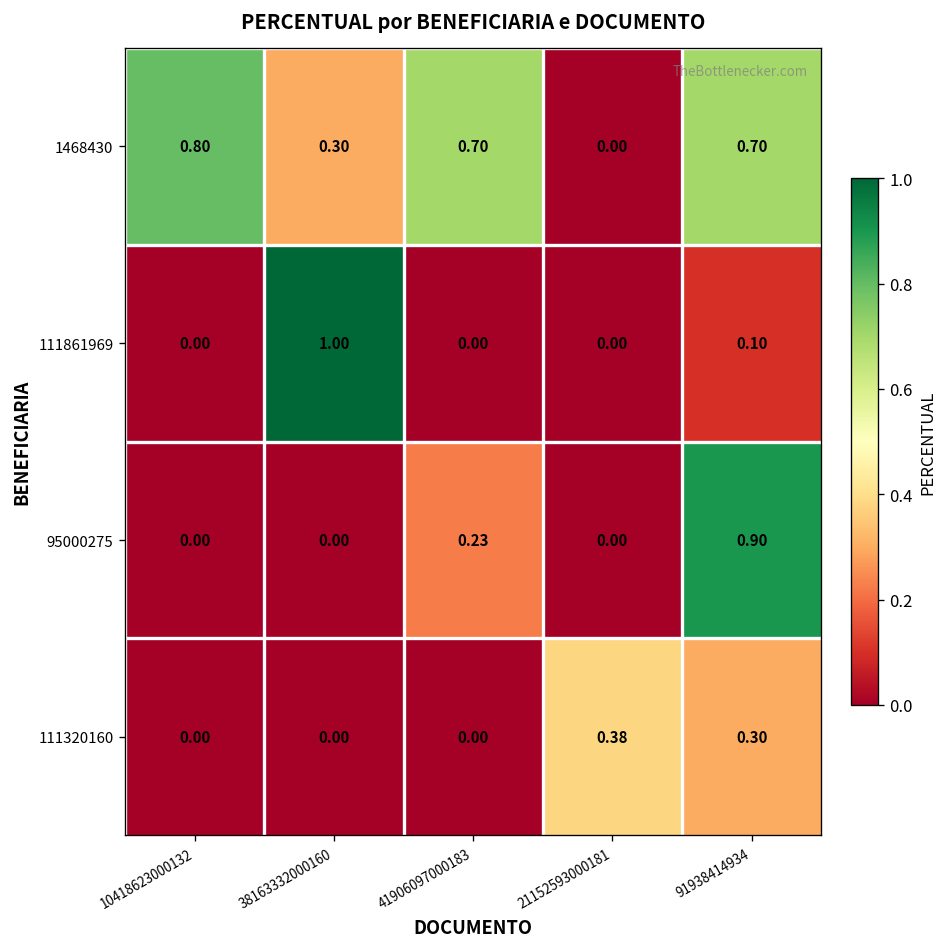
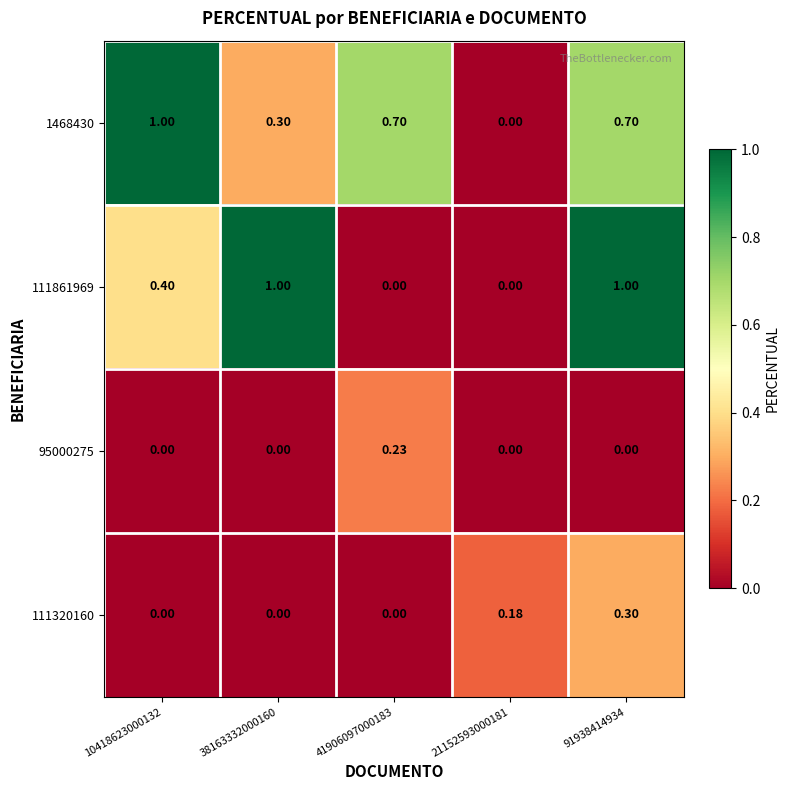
1468430, 10418623000132: 0.80 -> 1.00
111861969, 10418623000132: 0.00 -> 0.40
111861969, 91938414934: 0.10 -> 1.00
95000275, 91938414934: 0.90 -> 0.00
111320160, 21152593000181: 0.38 -> 0.18
